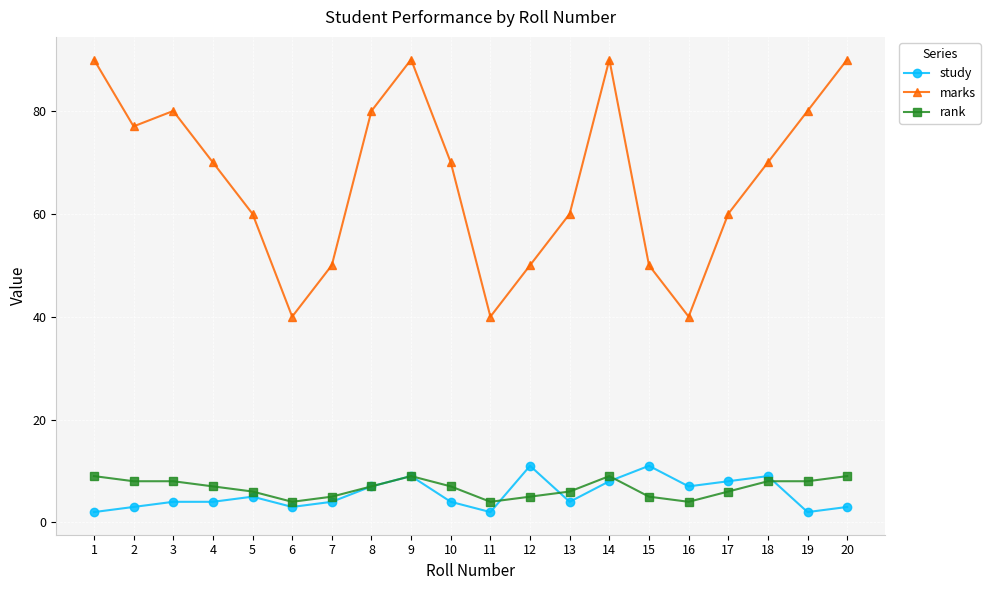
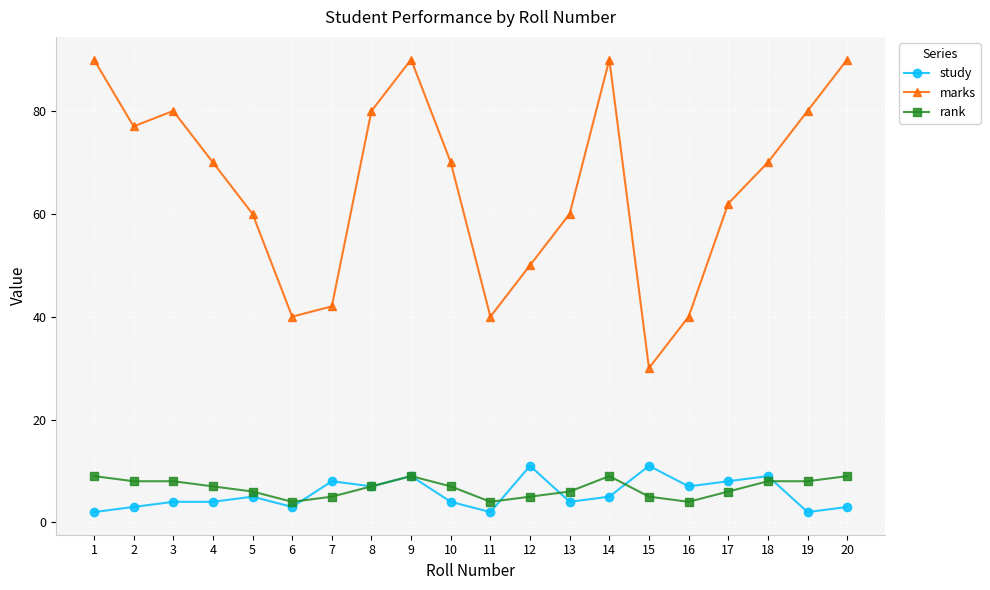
study, 7: 4 -> 8
marks, 7: 50 -> 42
study, 14: 8 -> 5
marks, 15: 50 -> 30
marks, 17: 60 -> 62
